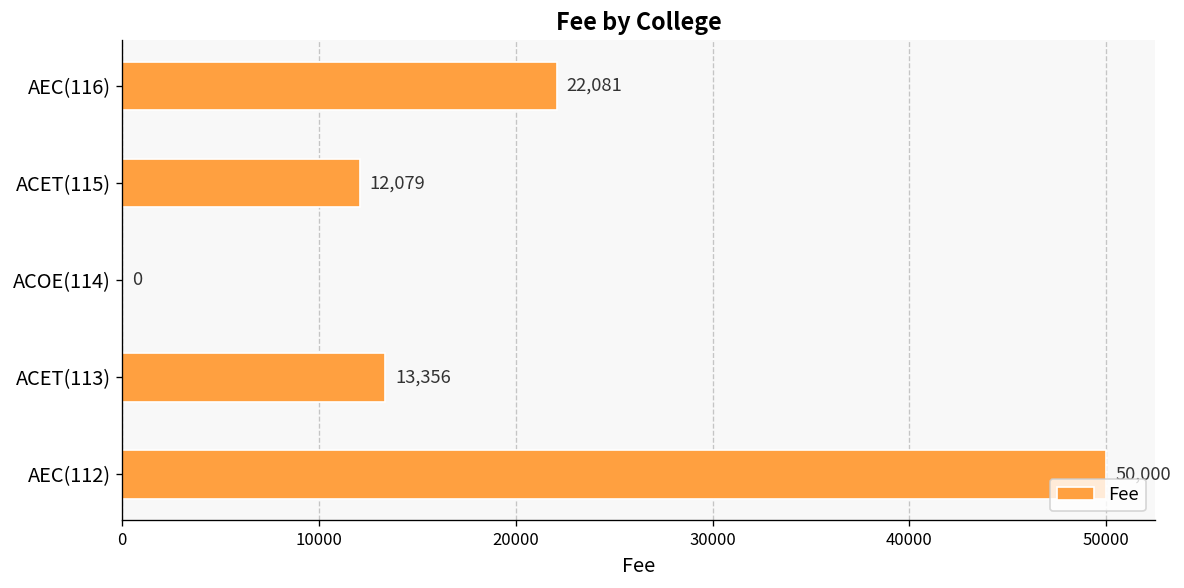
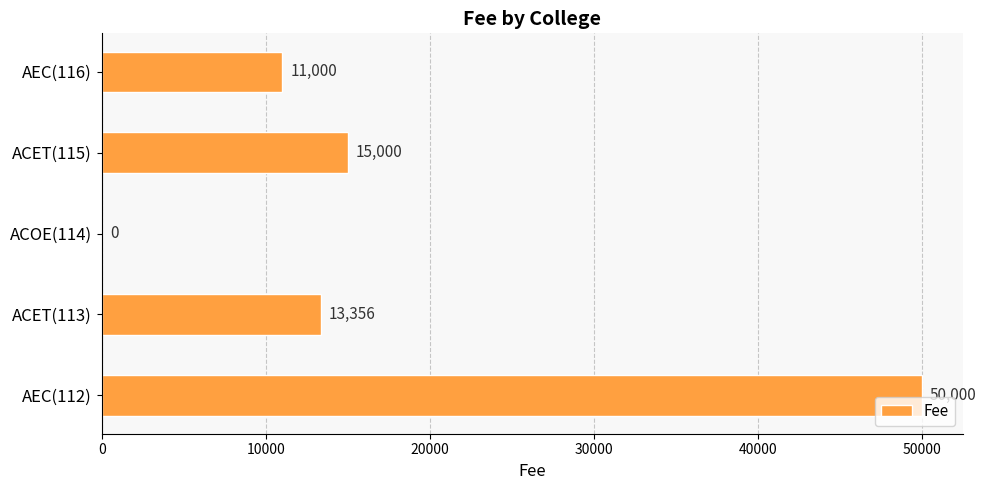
AEC(116): 22,081 -> 11,000
ACET(115): 12,079 -> 15,000
